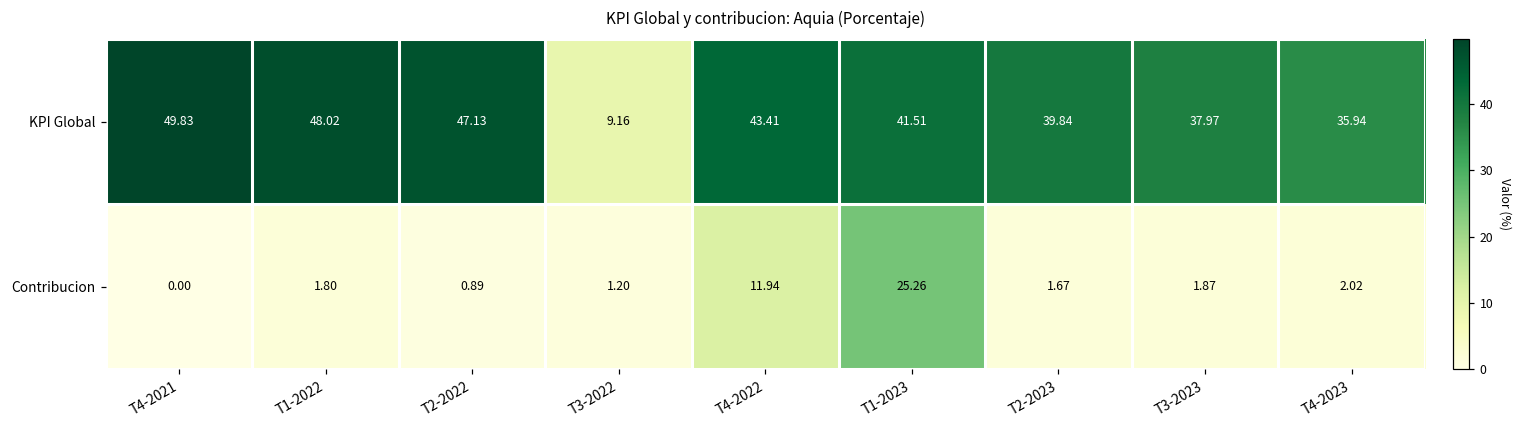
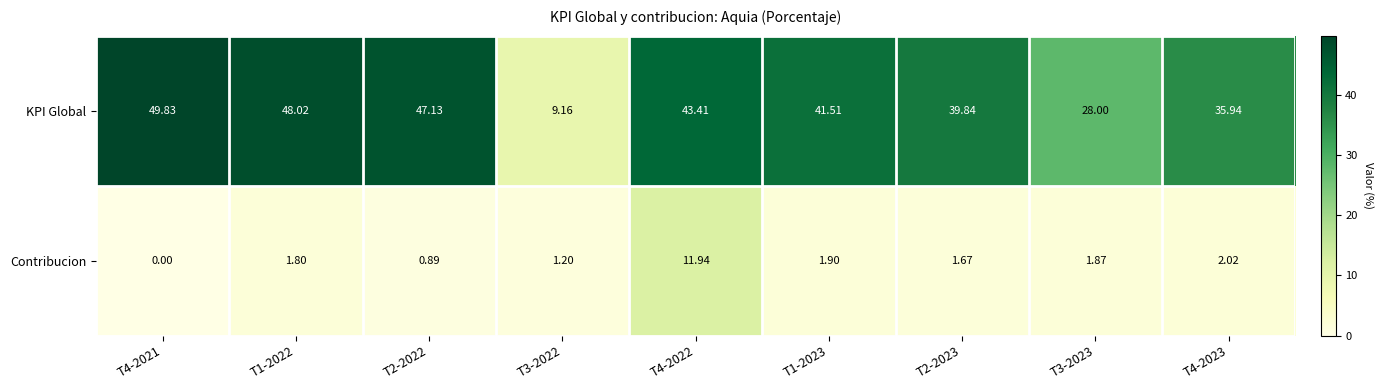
KPI Global, T3-2023: 37.97 -> 28.00
Contribucion, T1-2023: 25.26 -> 1.90
